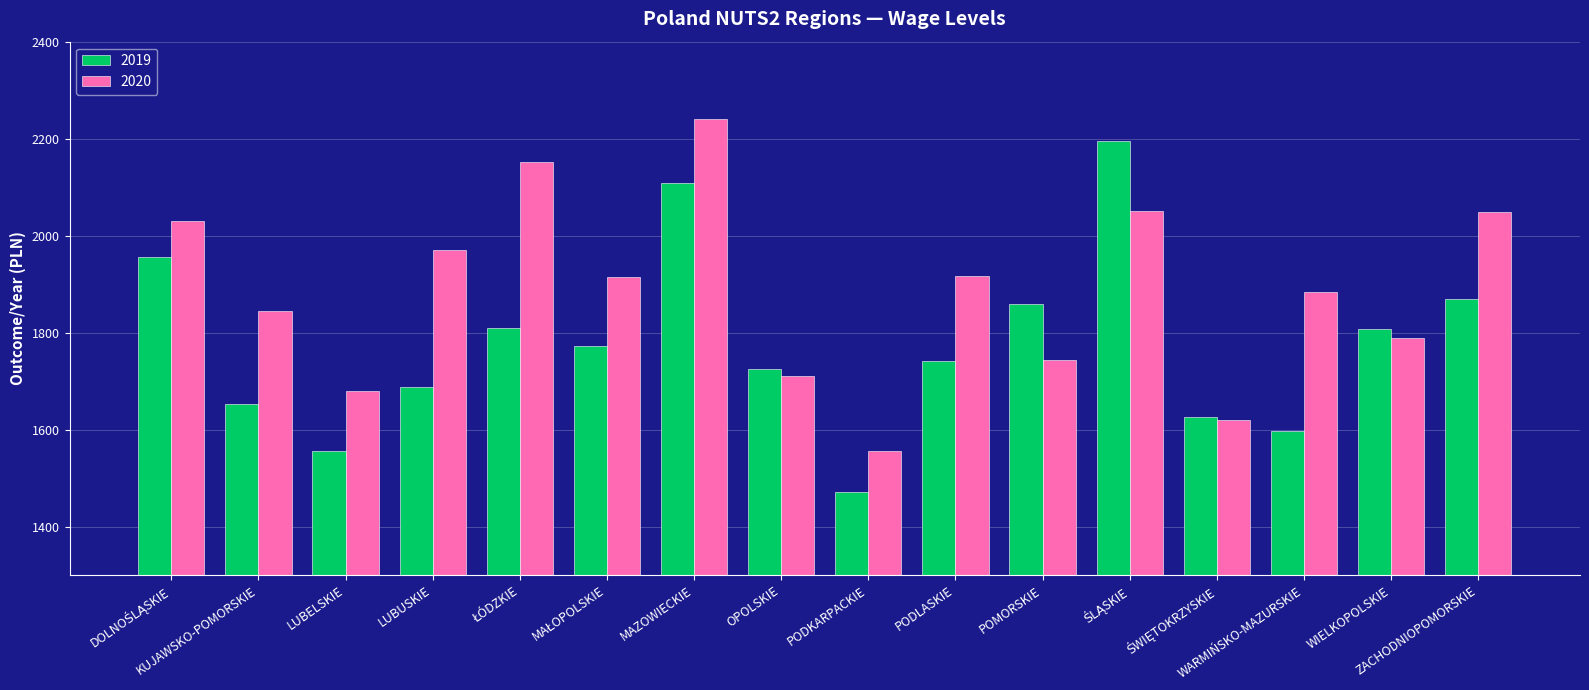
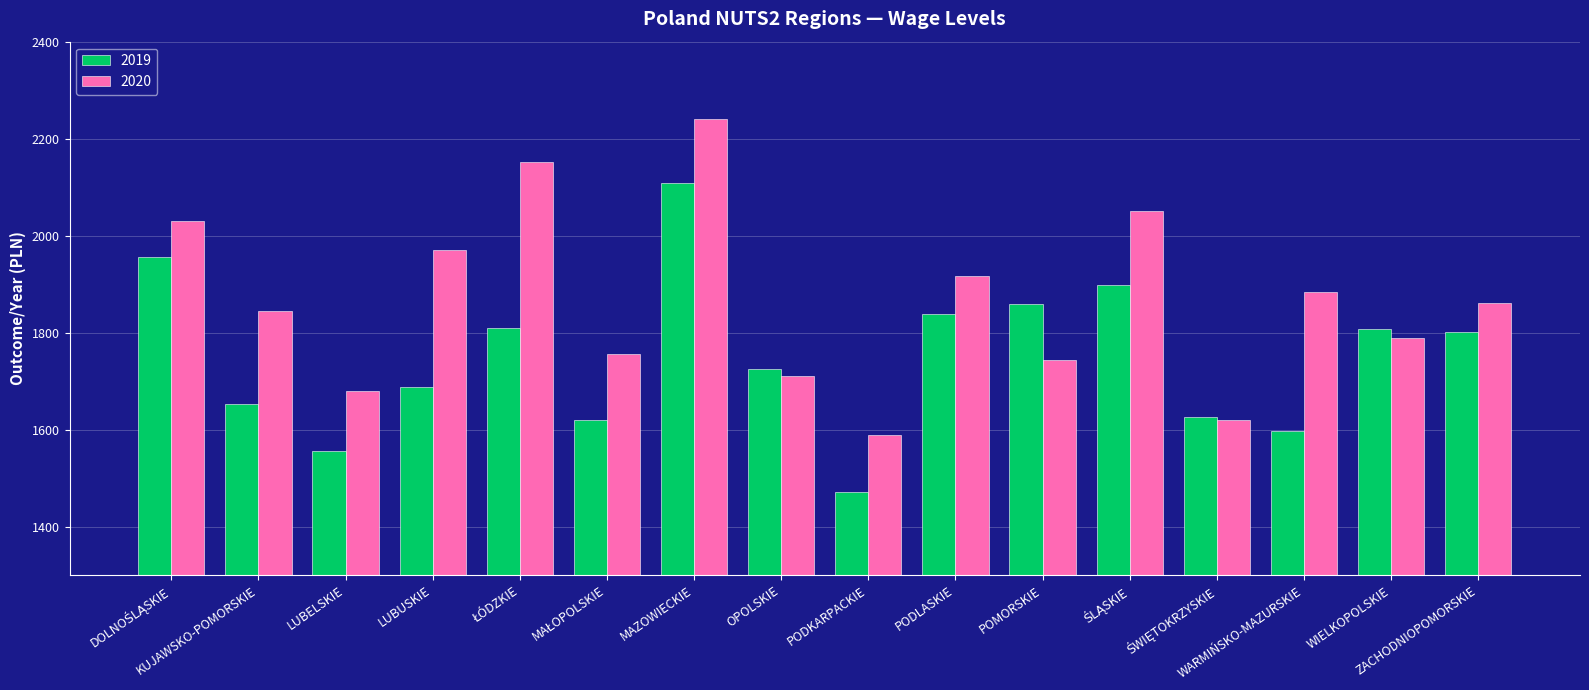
2019, MAŁOPOLSKIE: 1770 -> 1620
2020, MAŁOPOLSKIE: 1910 -> 1760
2020, PODKARPACKIE: 1560 -> 1590
2019, PODLASKIE: 1740 -> 1840
2019, ŚLĄSKIE: 2200 -> 1900
2019, ZACHODNIOPOMORSKIE: 1870 -> 1800
2020, ZACHODNIOPOMORSKIE: 2050 -> 1860
